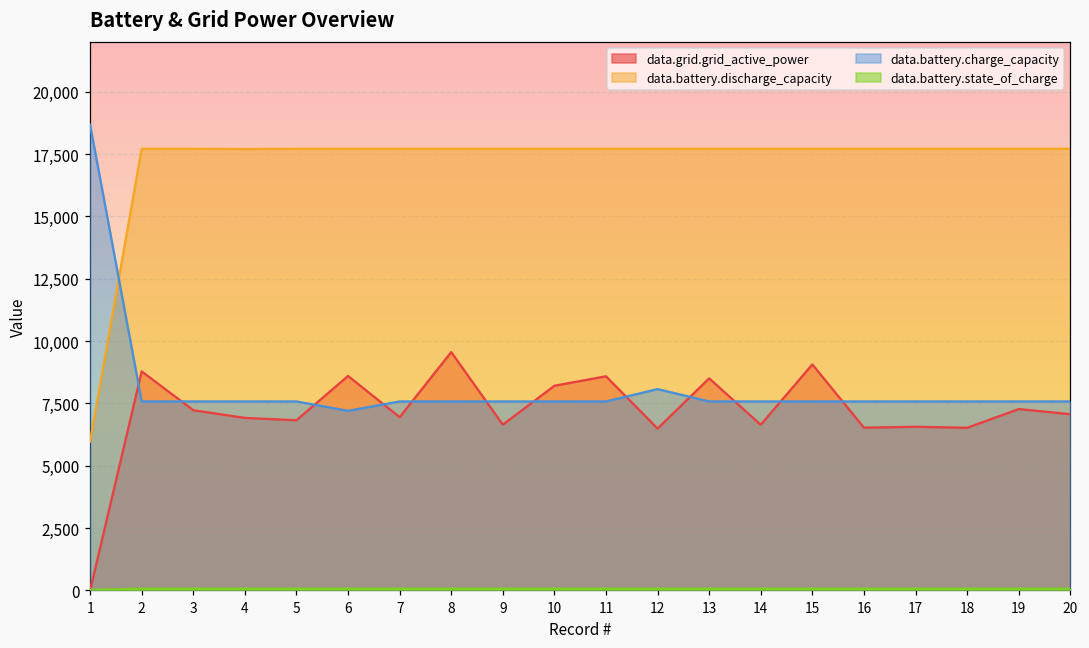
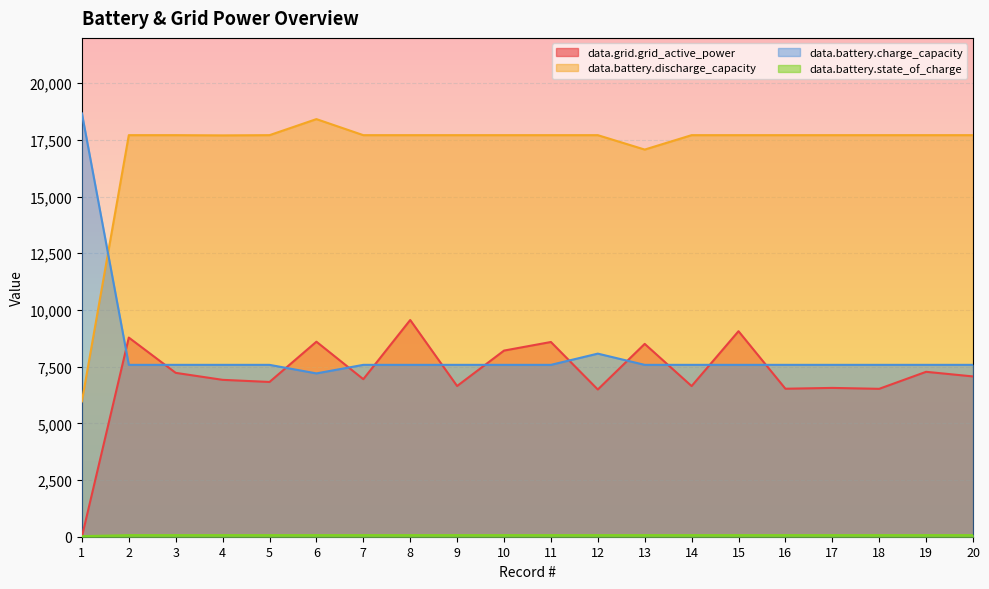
data.battery.discharge_capacity, 6: 17,700 -> 18,400
data.battery.discharge_capacity, 13: 17,700 -> 17,100
